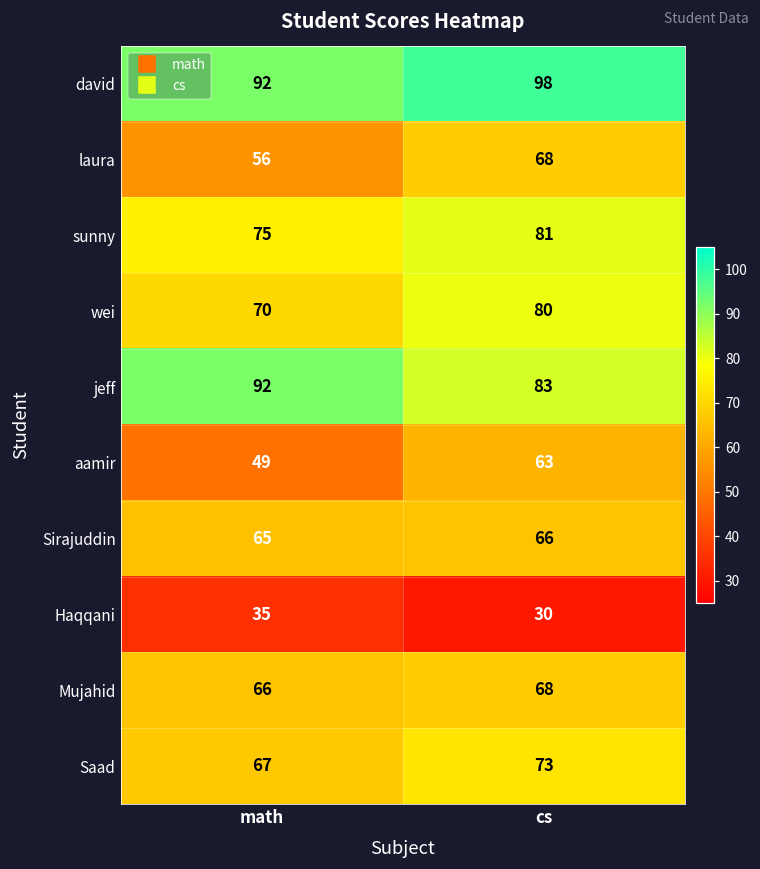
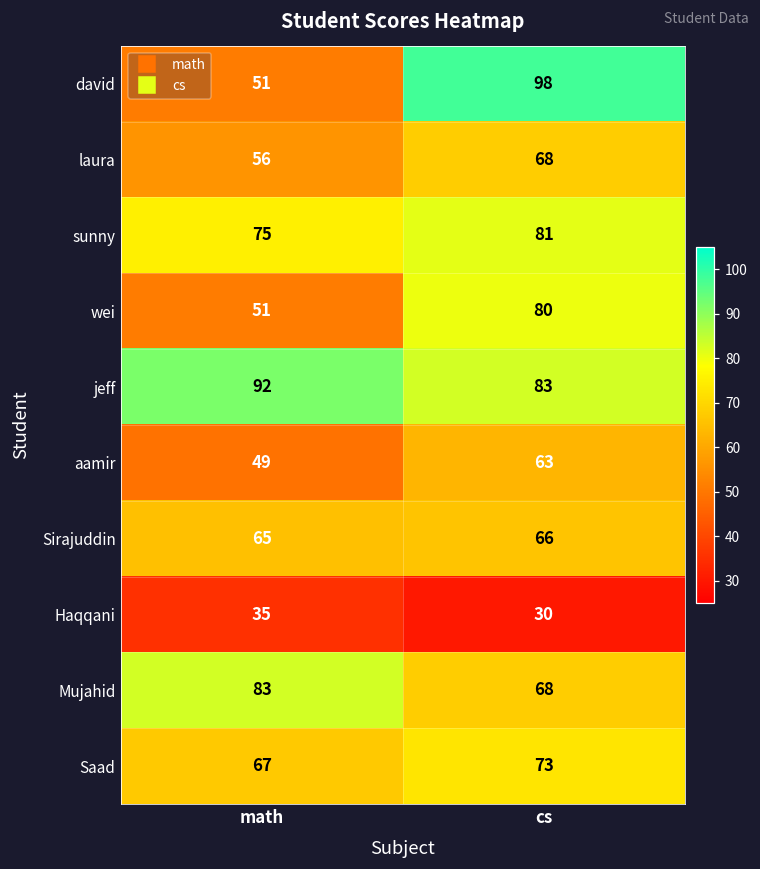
david, math: 92 -> 51
wei, math: 70 -> 51
Mujahid, math: 66 -> 83
